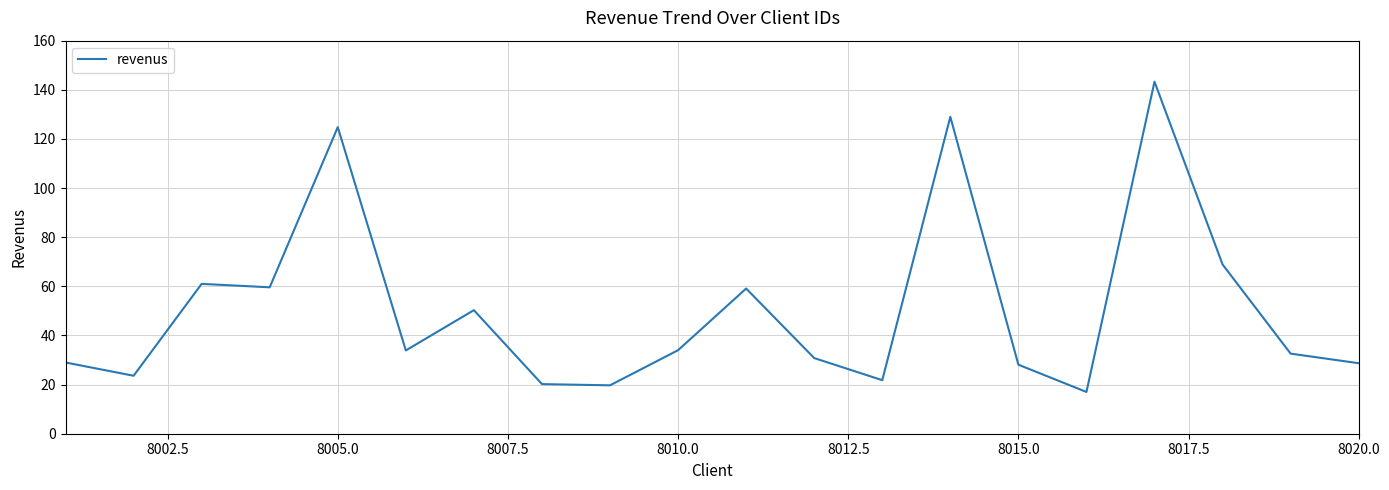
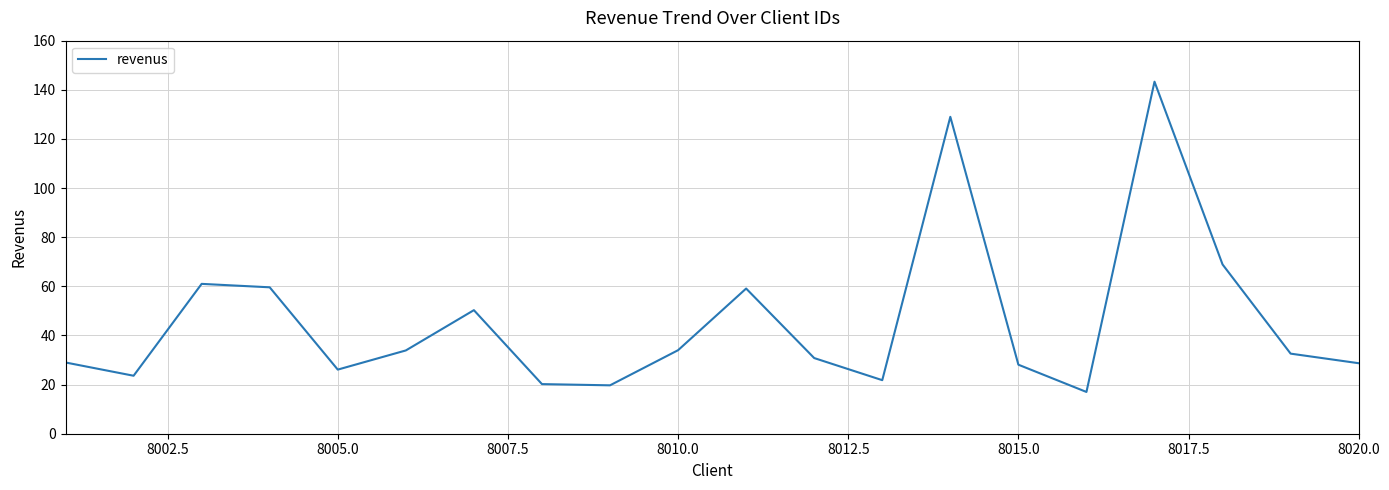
8005.0: 125 -> 26
